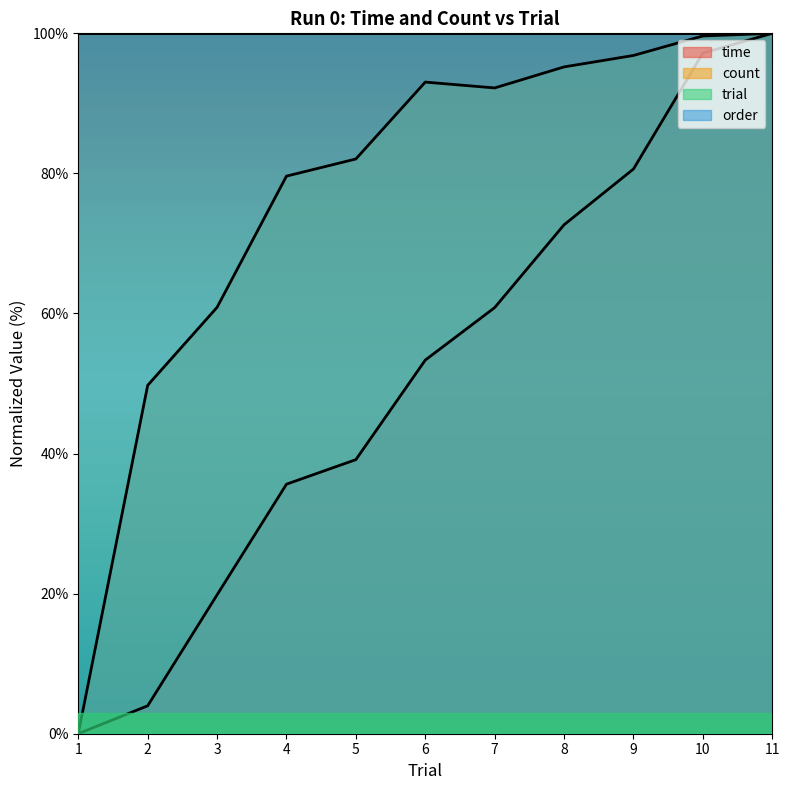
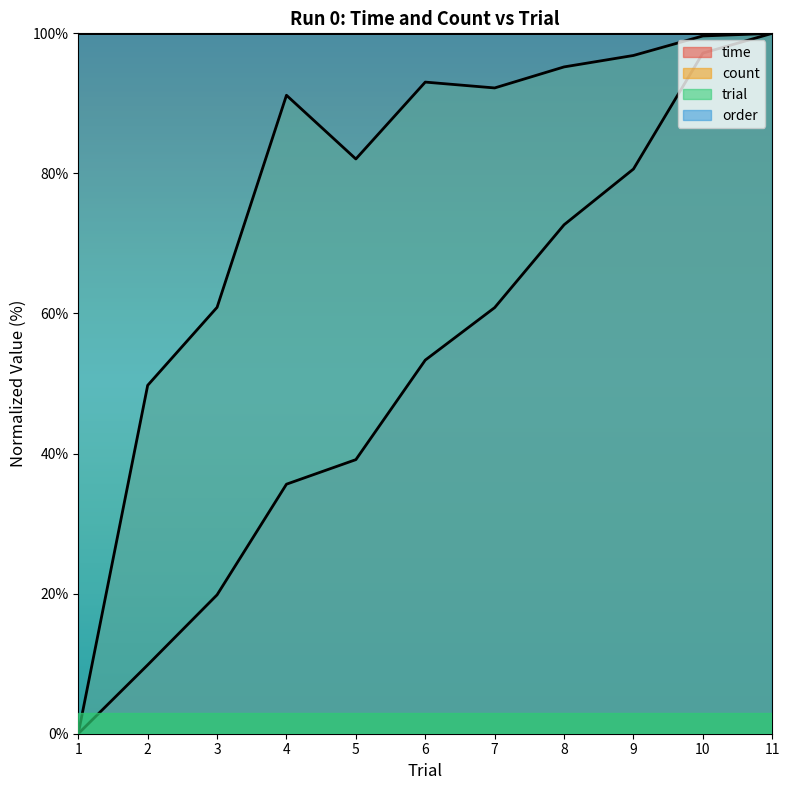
time, 2: 4% -> 10%
count, 4: 80% -> 91%
